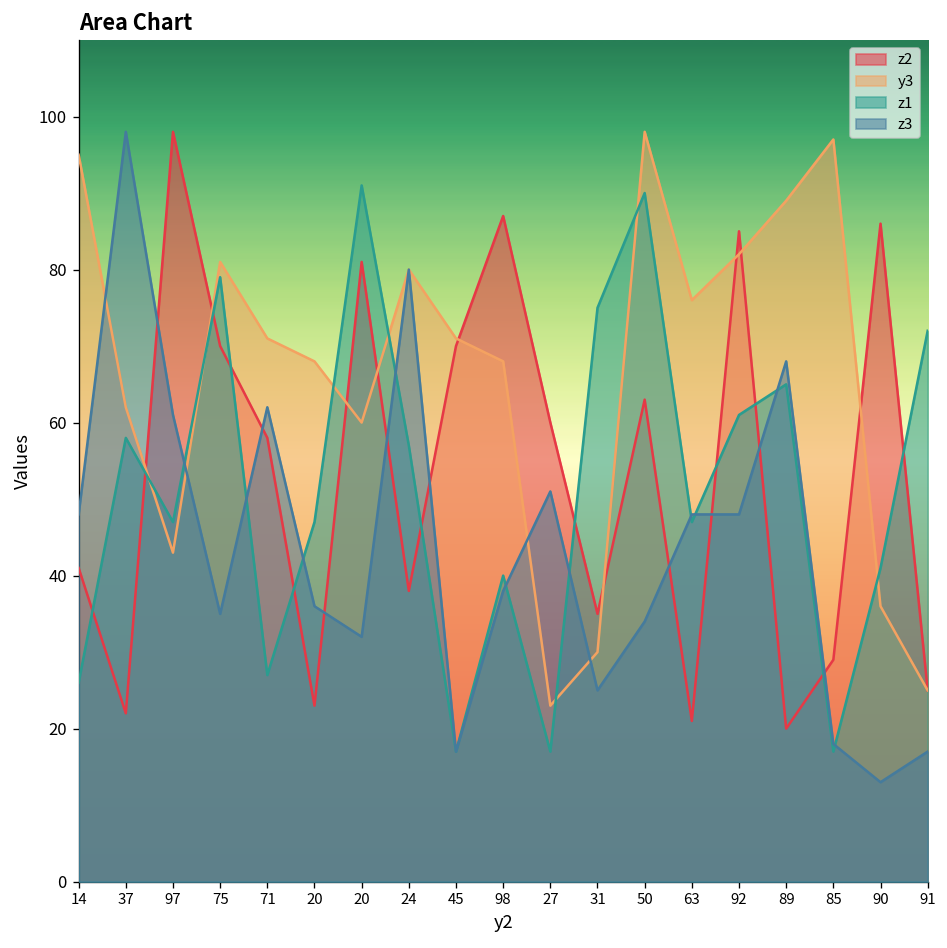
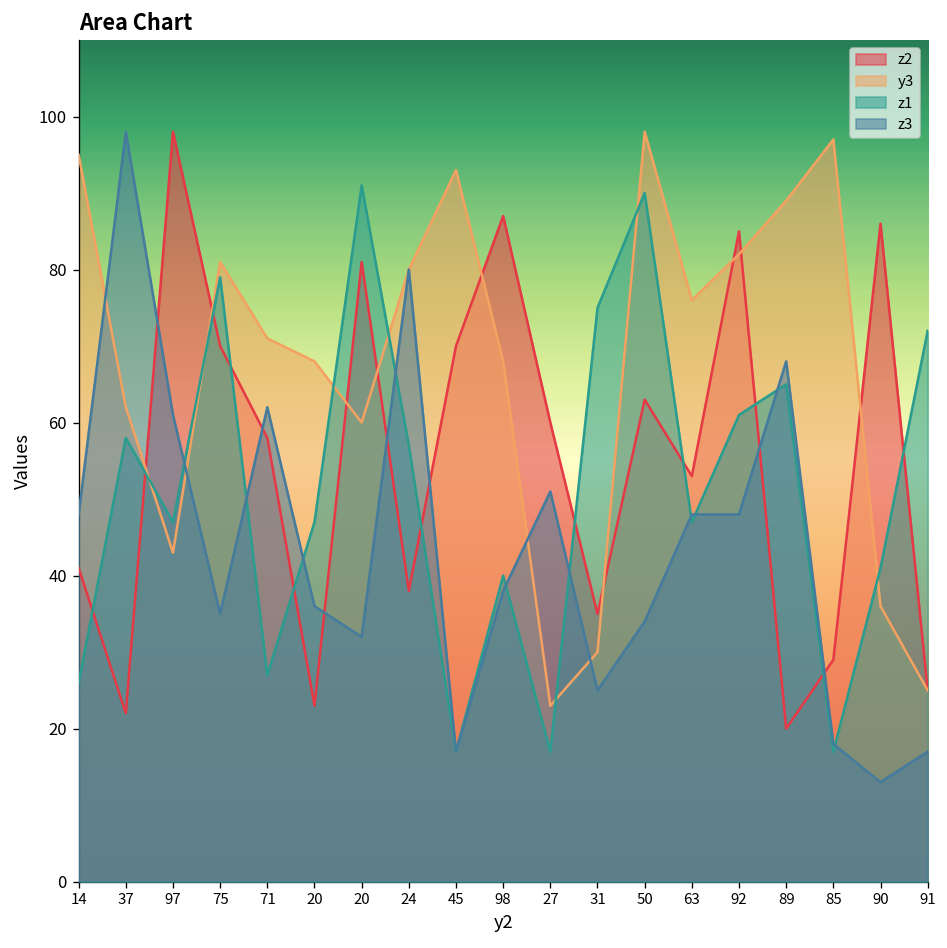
y3, 45: 71 -> 93
z2, 63: 21 -> 53
